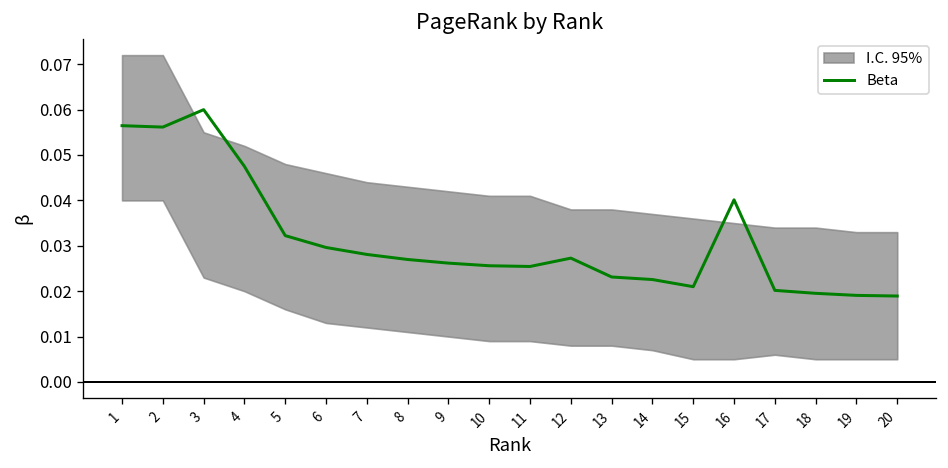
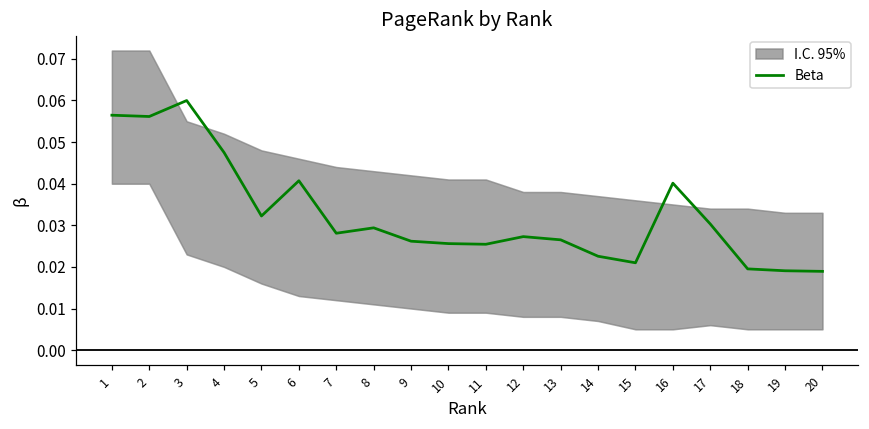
Beta, 6: 0.030 -> 0.041
Beta, 8: 0.027 -> 0.029
Beta, 13: 0.023 -> 0.027
Beta, 17: 0.020 -> 0.030
